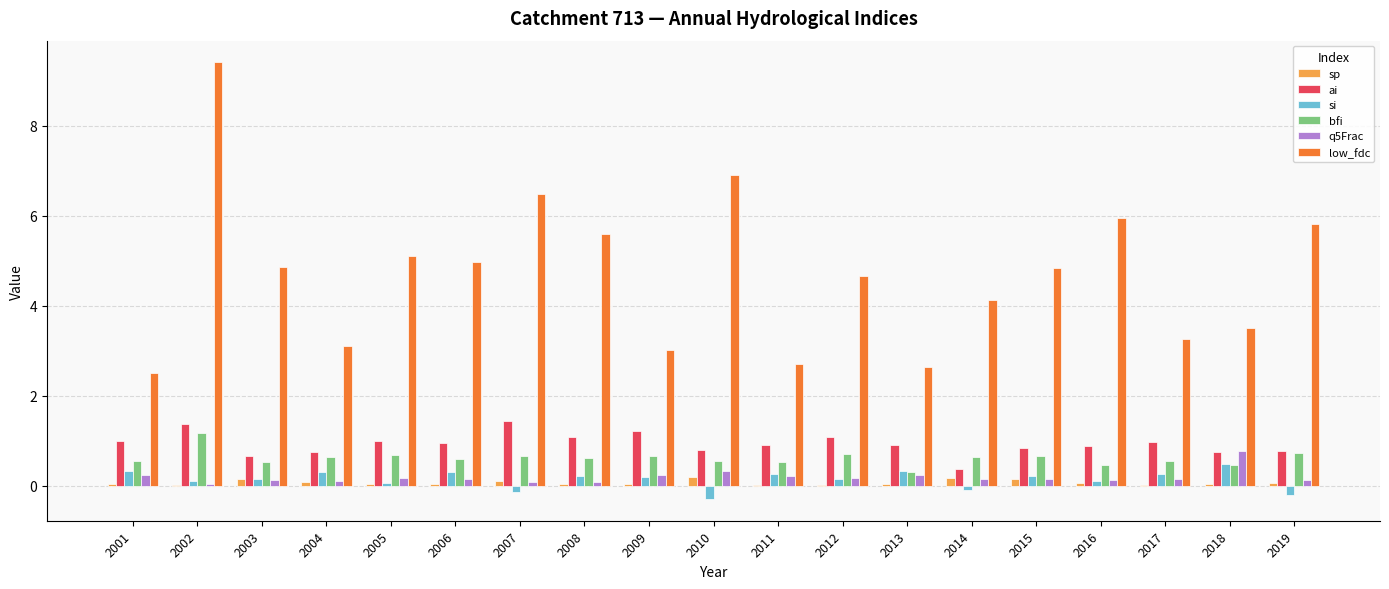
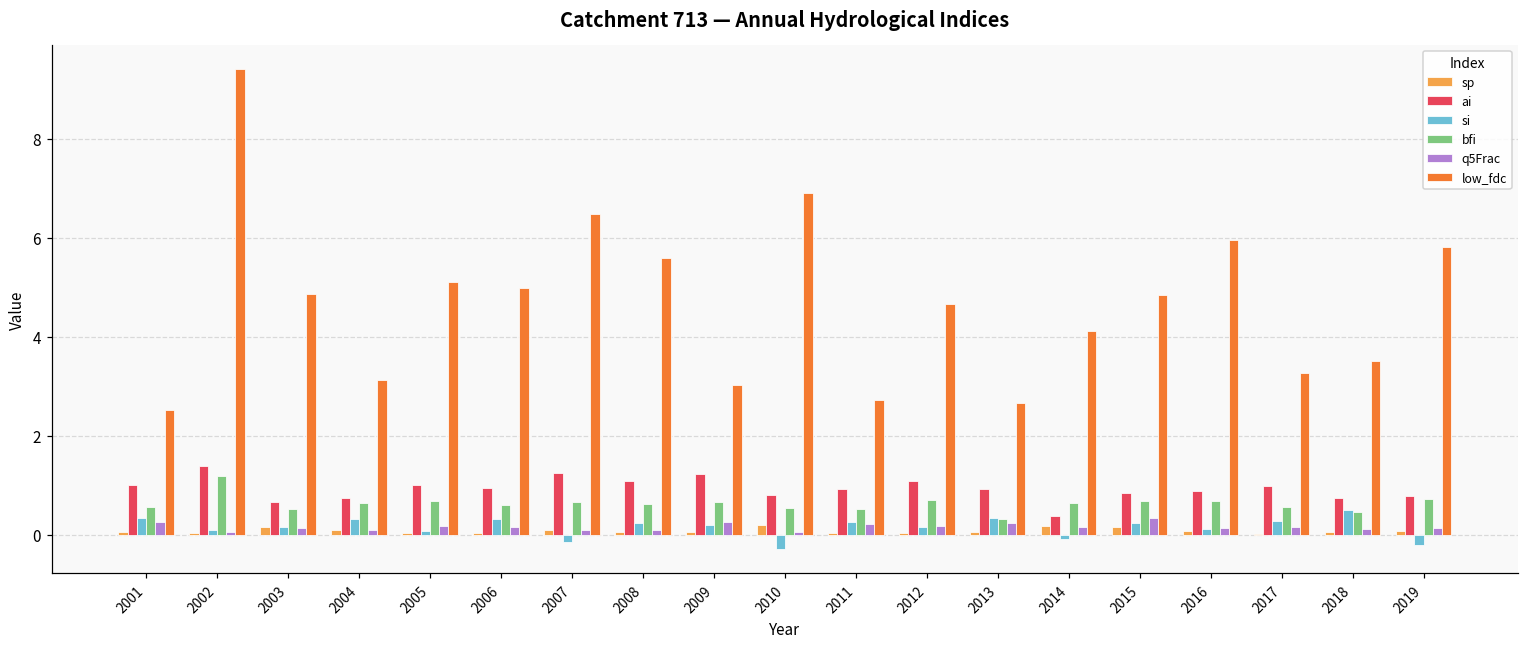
ai, 2007: 1.4 -> 1.2
q5Frac, 2010: 0.3 -> 0.0
q5Frac, 2015: 0.2 -> 0.3
bfi, 2016: 0.5 -> 0.7
q5Frac, 2018: 0.8 -> 0.1
